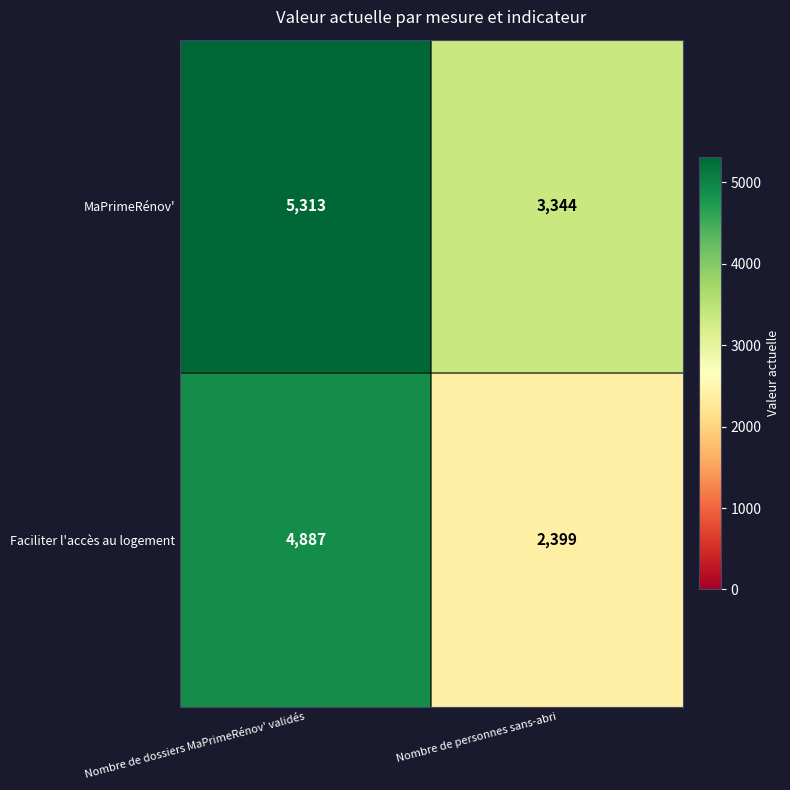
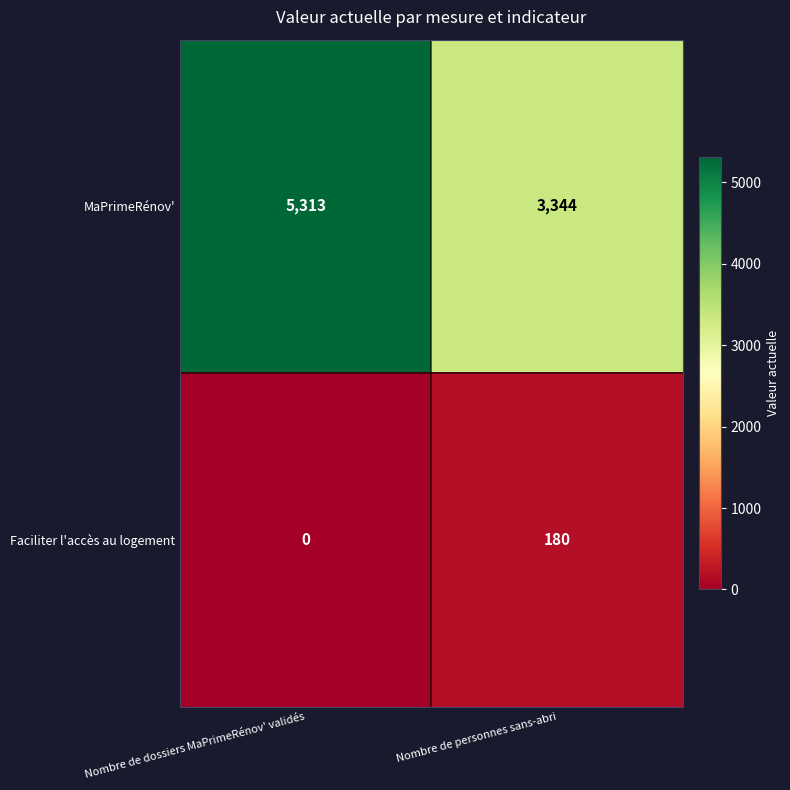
Faciliter l'accès au logement, Nombre de dossiers MaPrimeRénov' validés: 4,887 -> 0
Faciliter l'accès au logement, Nombre de personnes sans-abri: 2,399 -> 180
